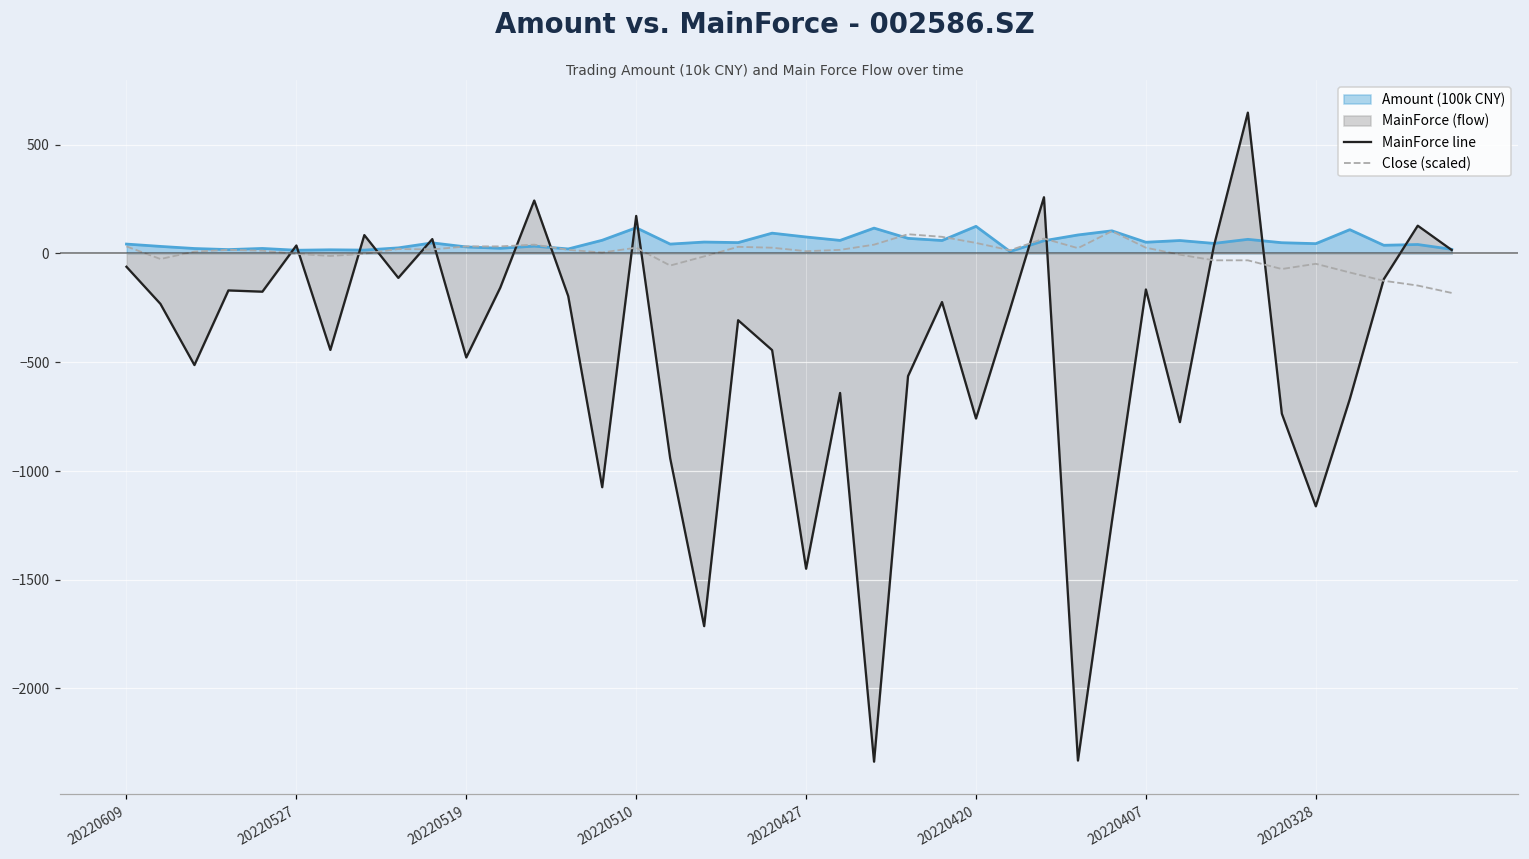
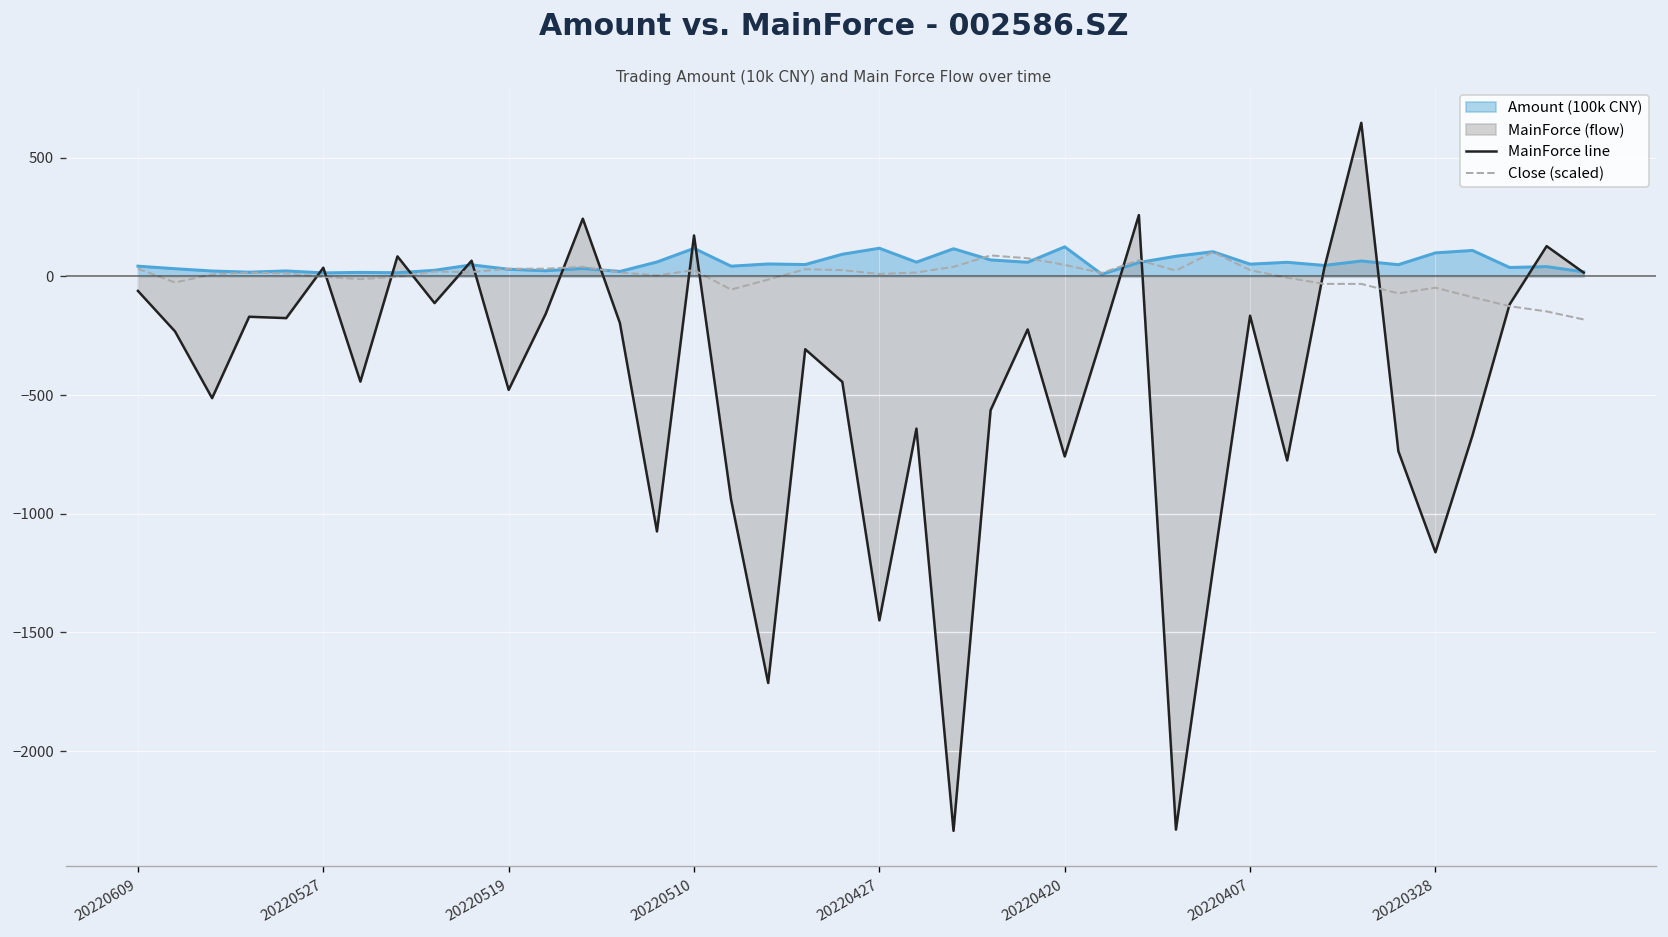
Amount (100k CNY), 20220427: 80 -> 120
Amount (100k CNY), 20220328: 50 -> 100
